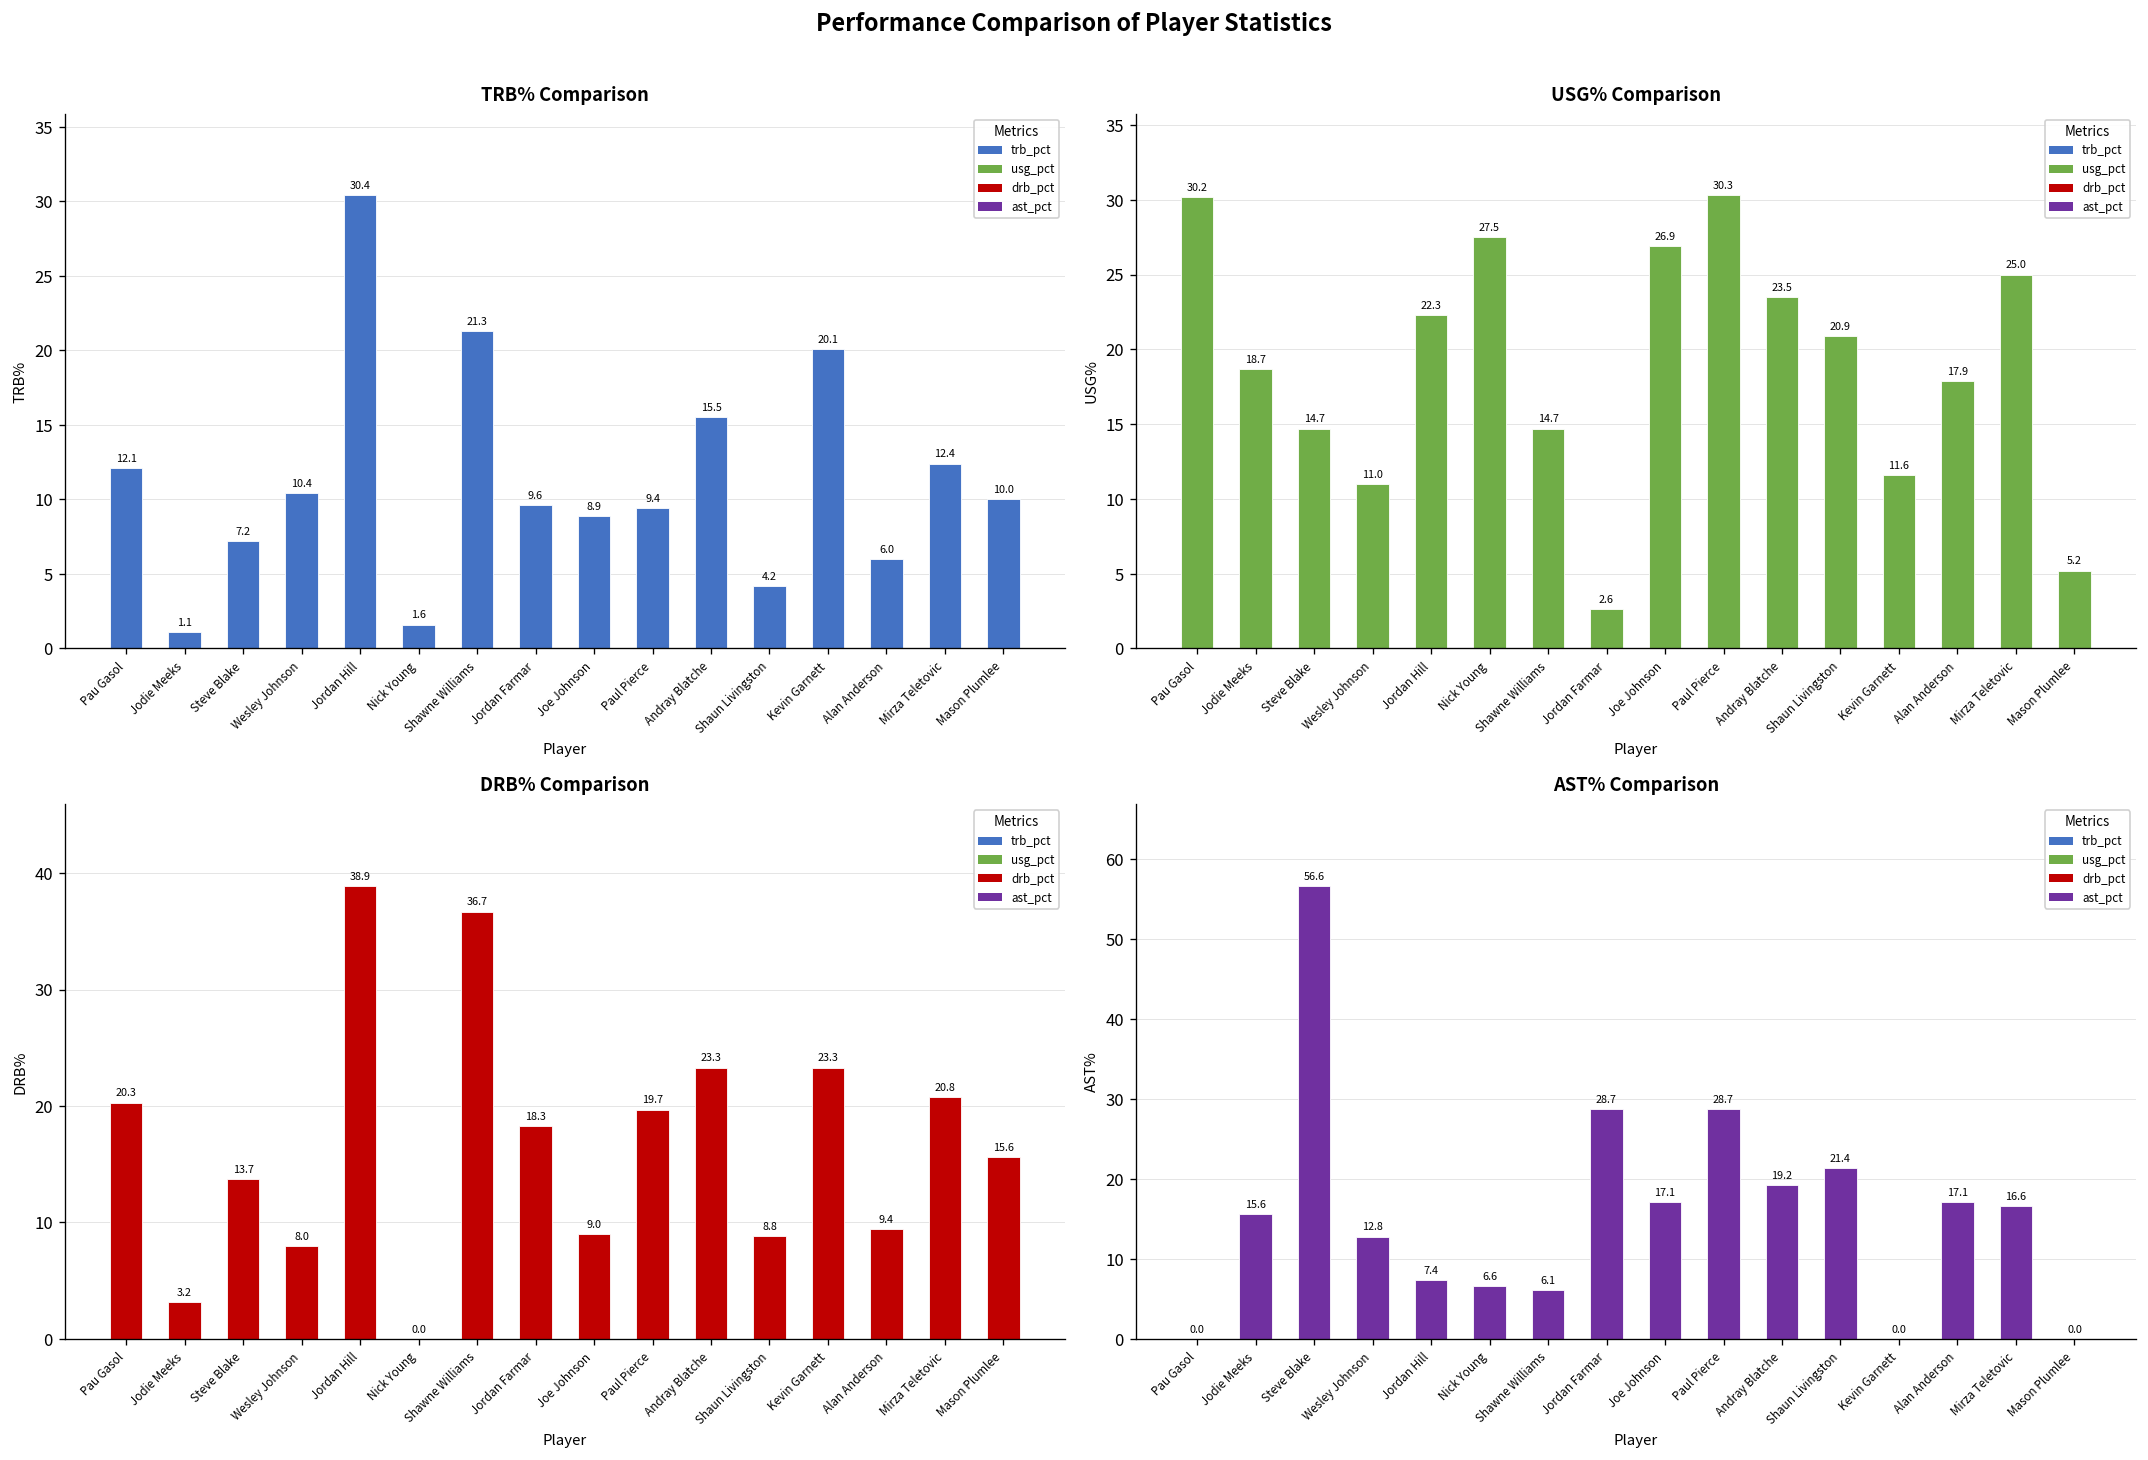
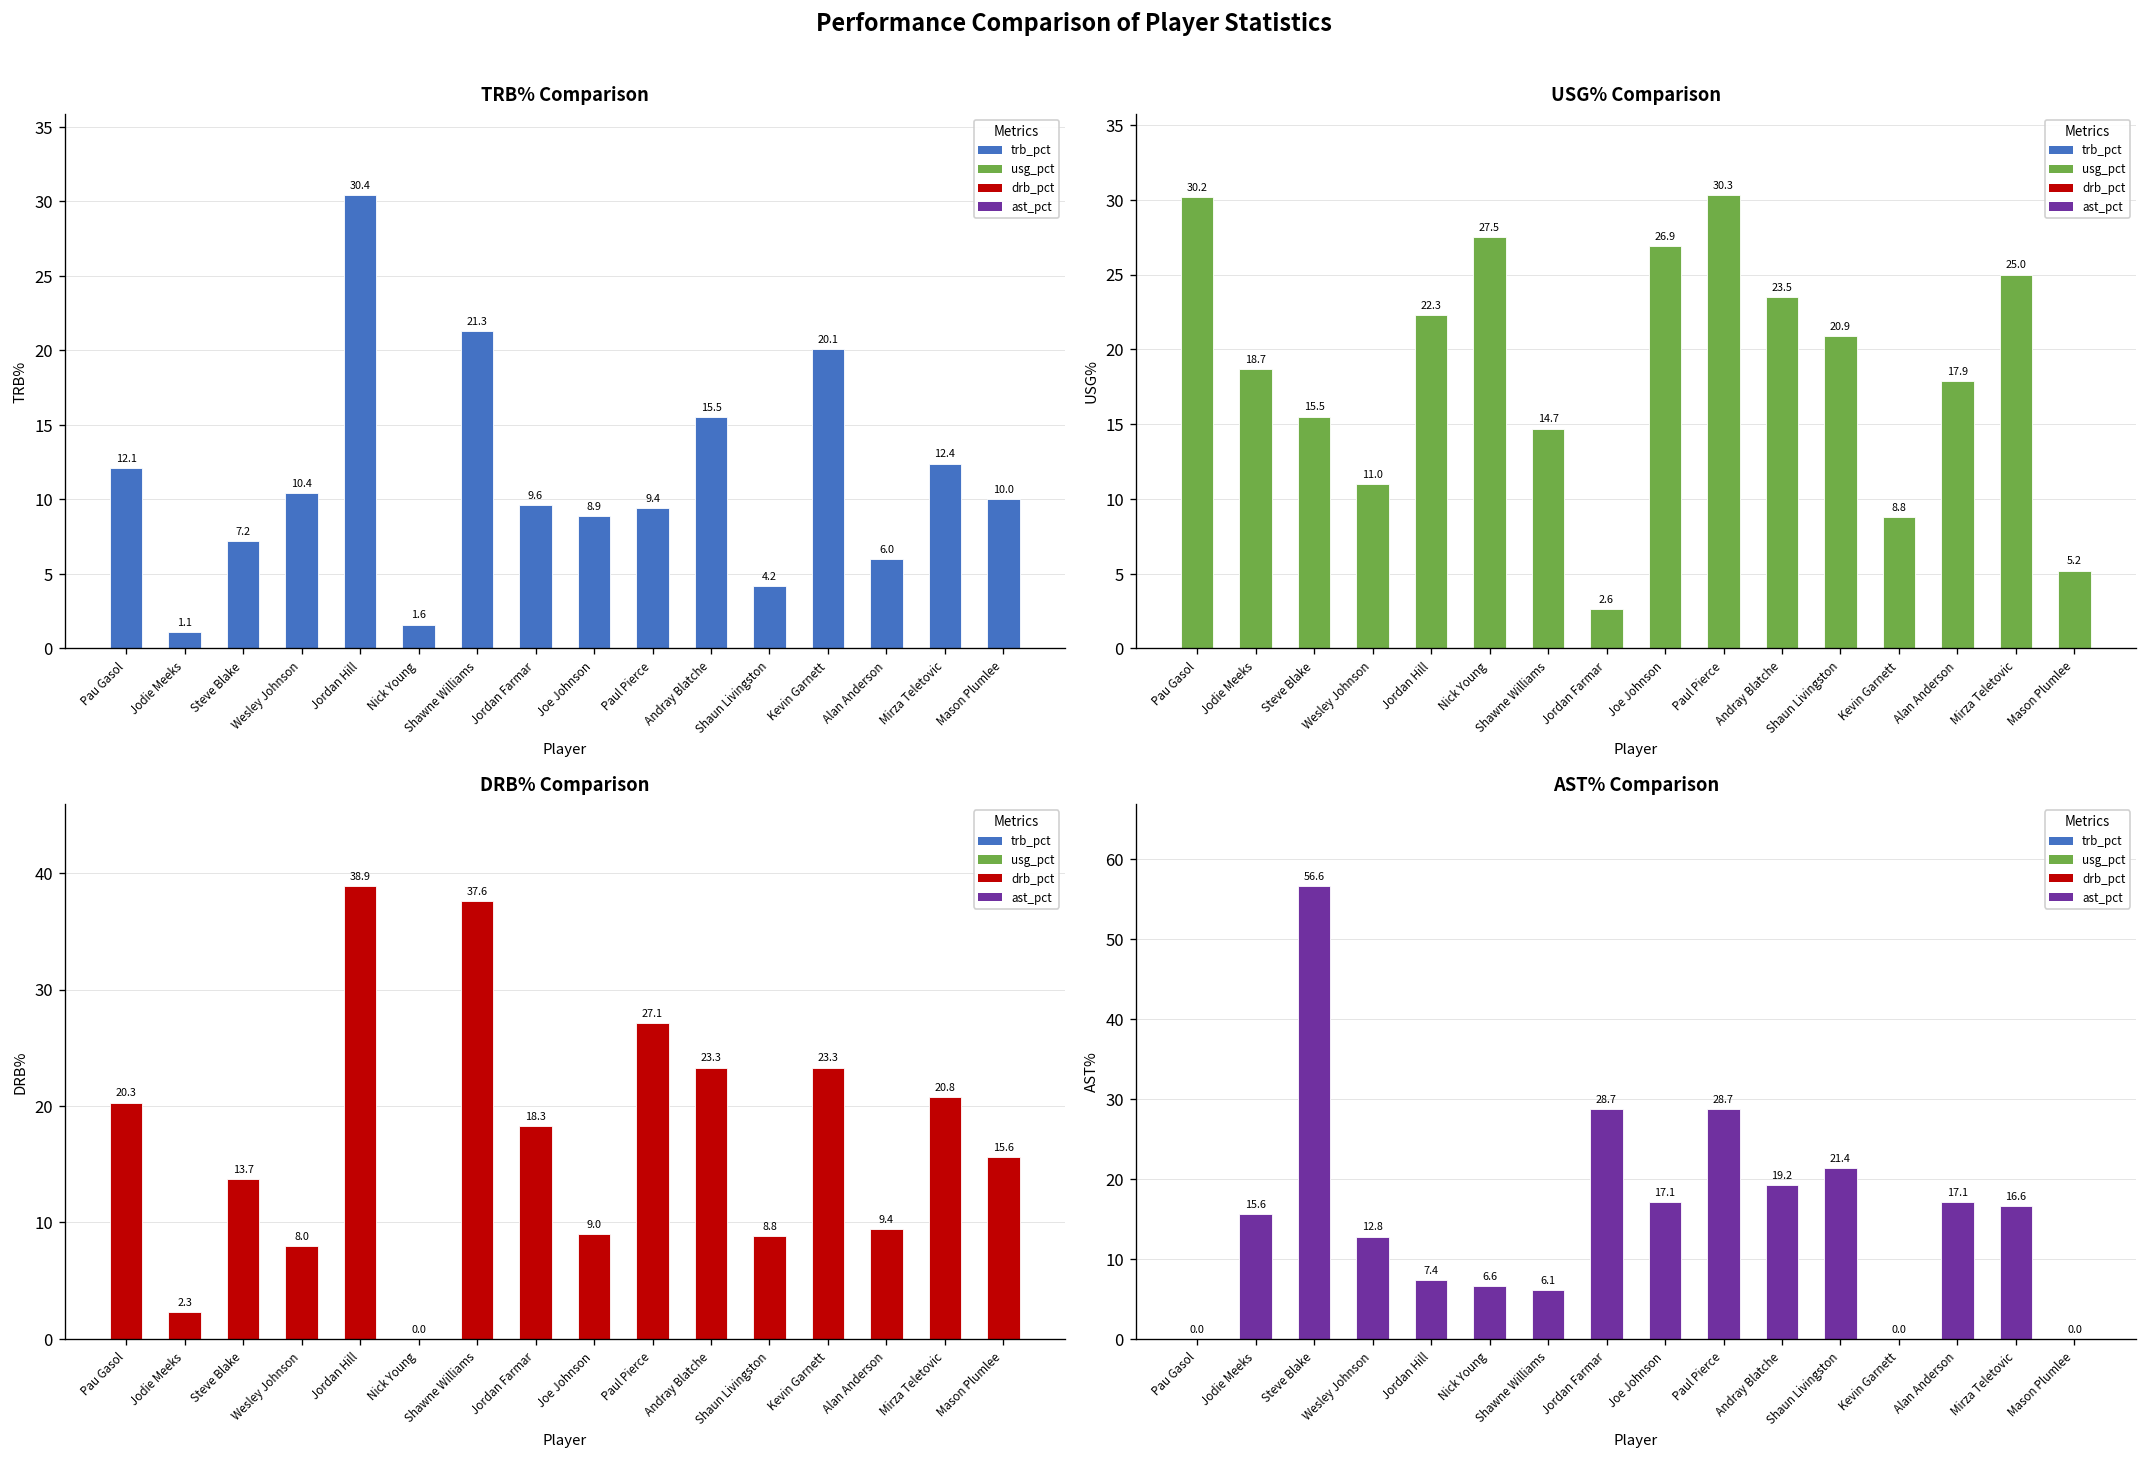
USG% Comparison, Steve Blake: 14.7 -> 15.5
USG% Comparison, Kevin Garnett: 11.6 -> 8.8
DRB% Comparison, Jodie Meeks: 3.2 -> 2.3
DRB% Comparison, Shawne Williams: 36.7 -> 37.6
DRB% Comparison, Paul Pierce: 19.7 -> 27.1
